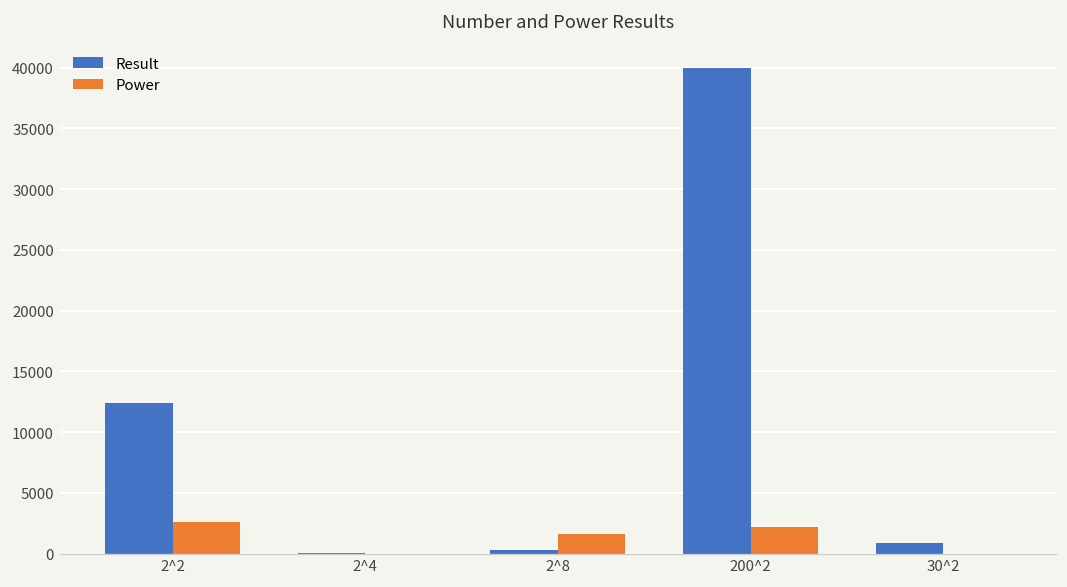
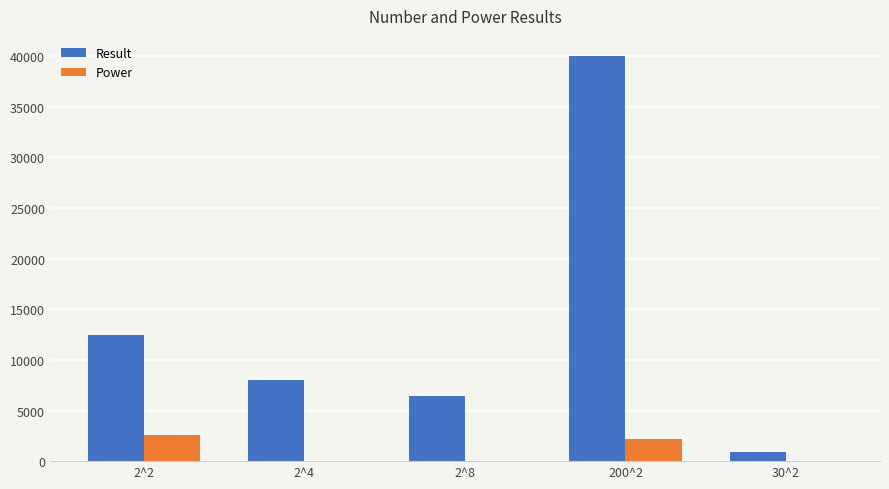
Result, 2^4: 0 -> 8100
Result, 2^8: 300 -> 6400
Power, 2^8: 1600 -> 0
